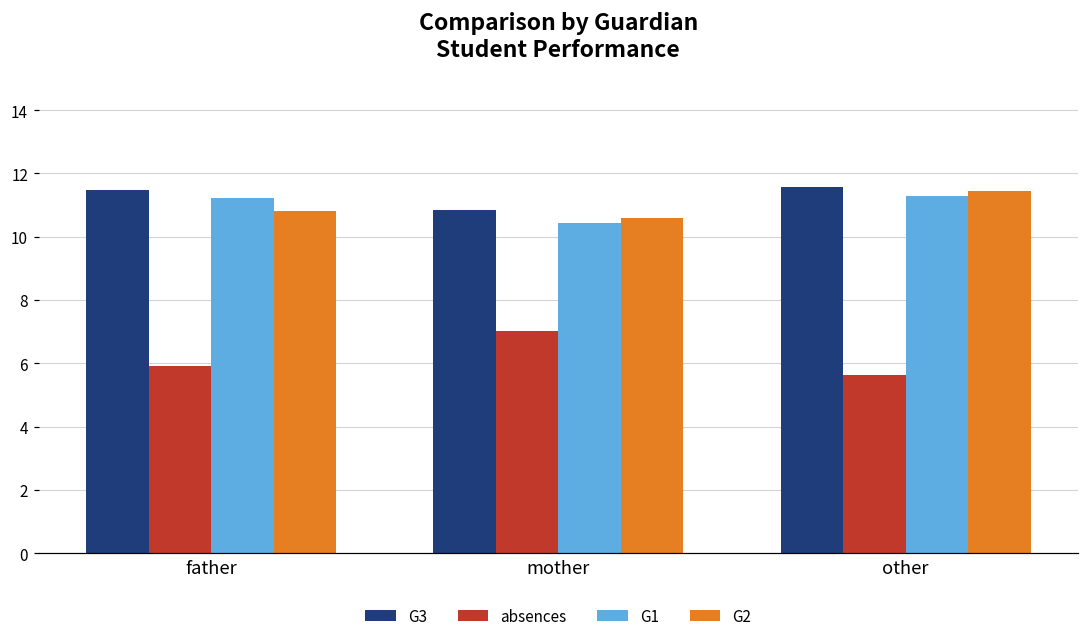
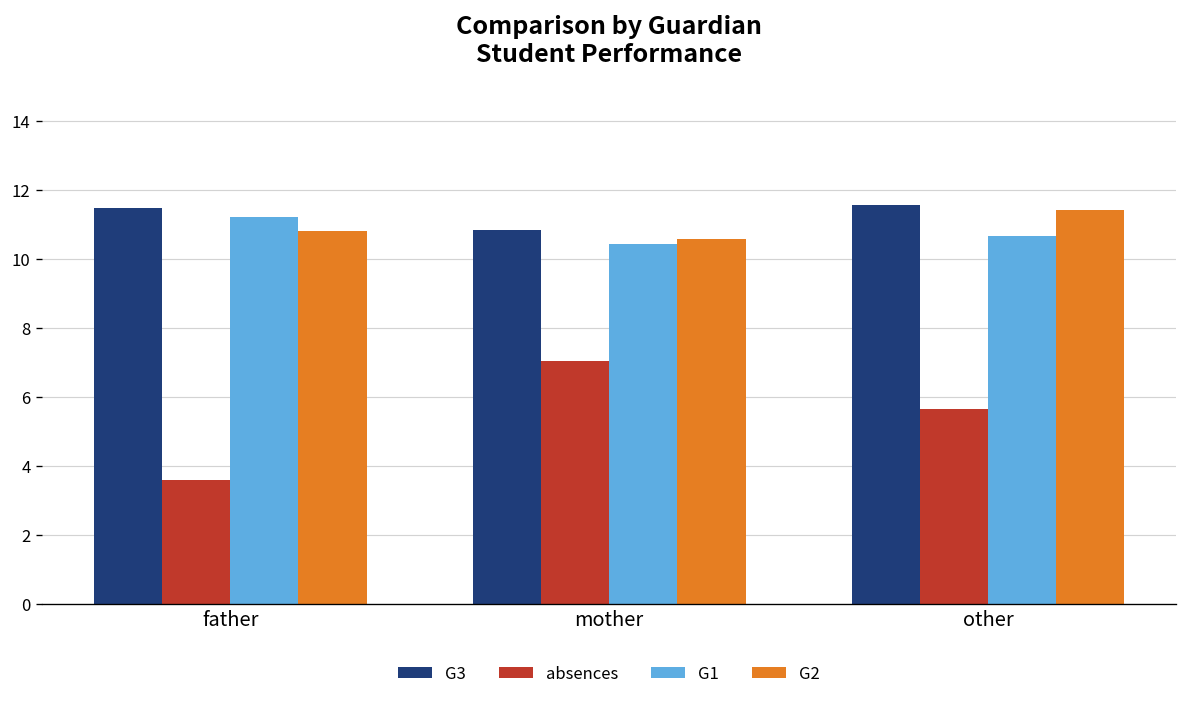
absences, father: 5.9 -> 3.6
G1, other: 11.3 -> 10.7
